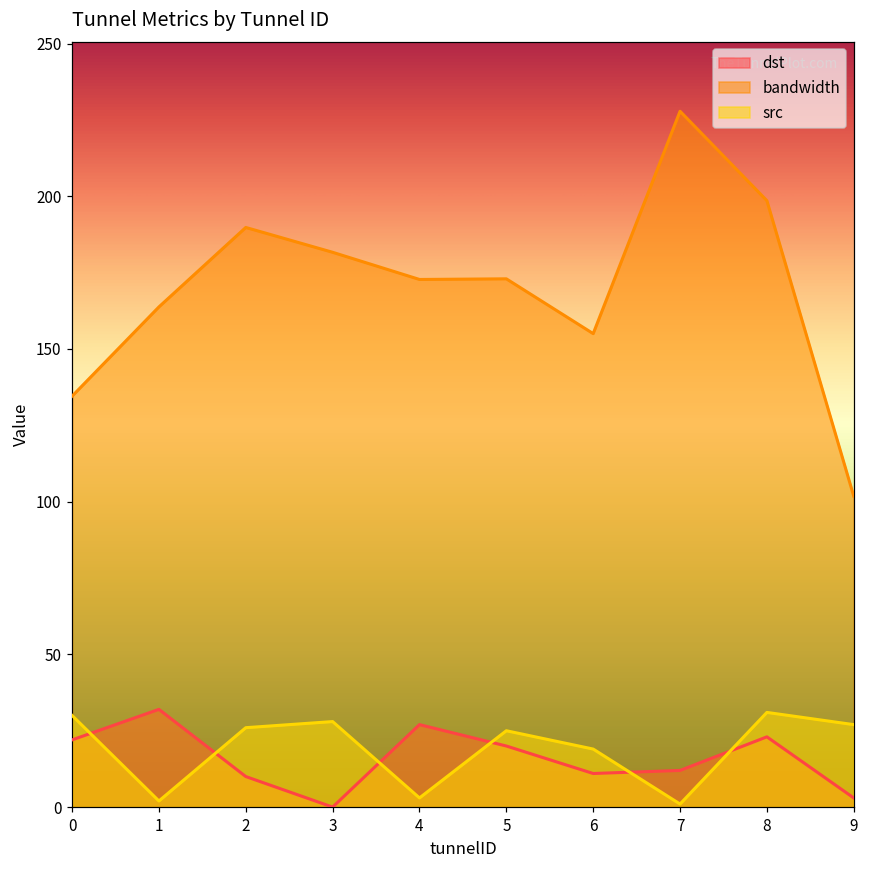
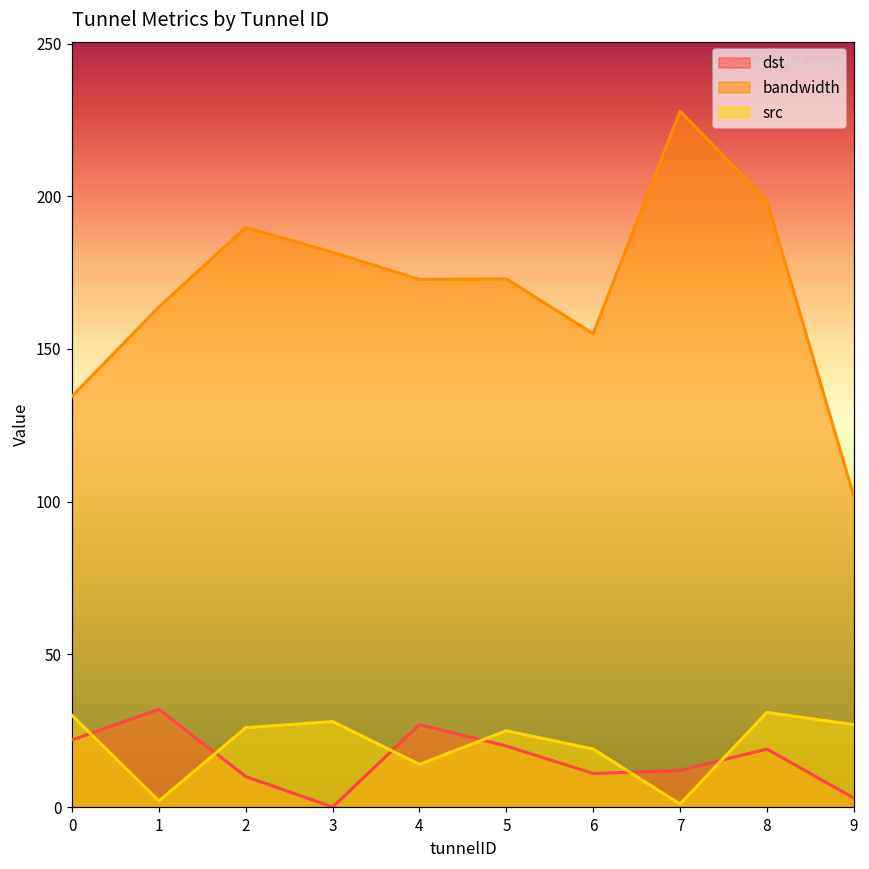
src, 4: 3 -> 14
dst, 8: 23 -> 19
